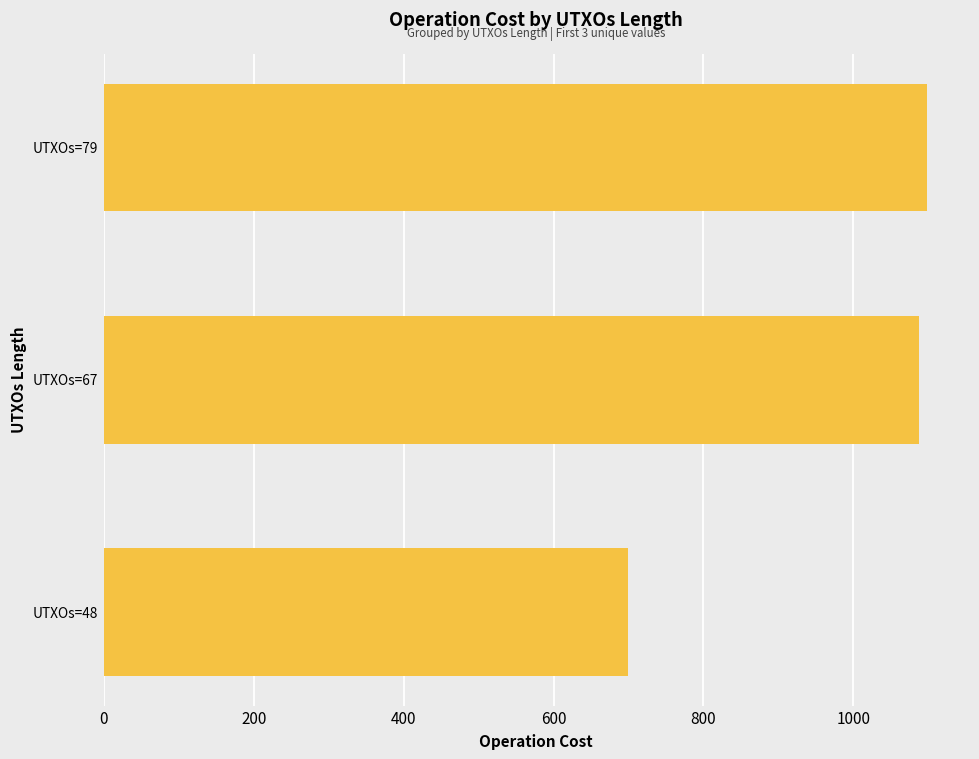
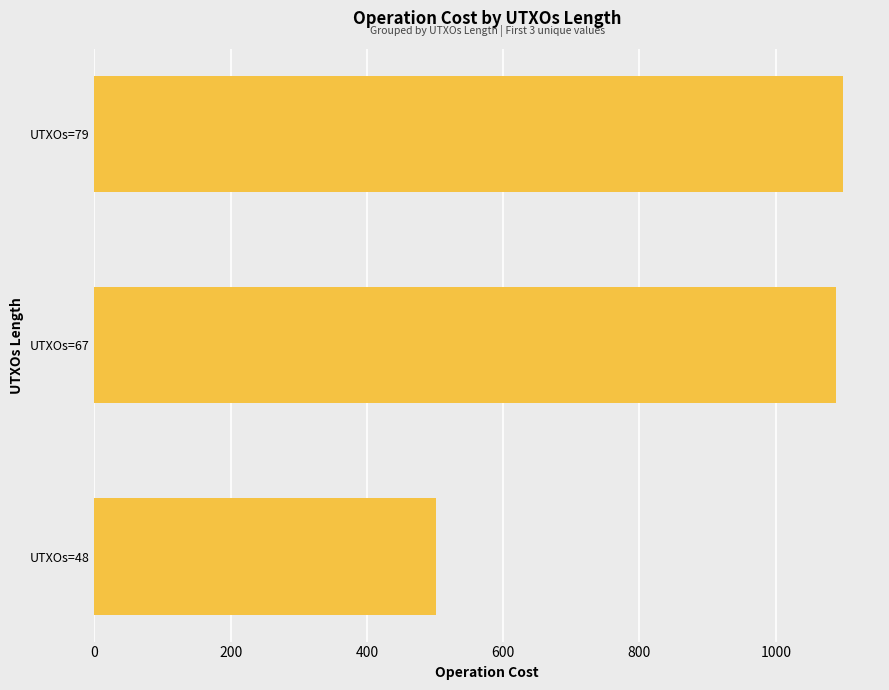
UTXOs=48: 700 -> 500
